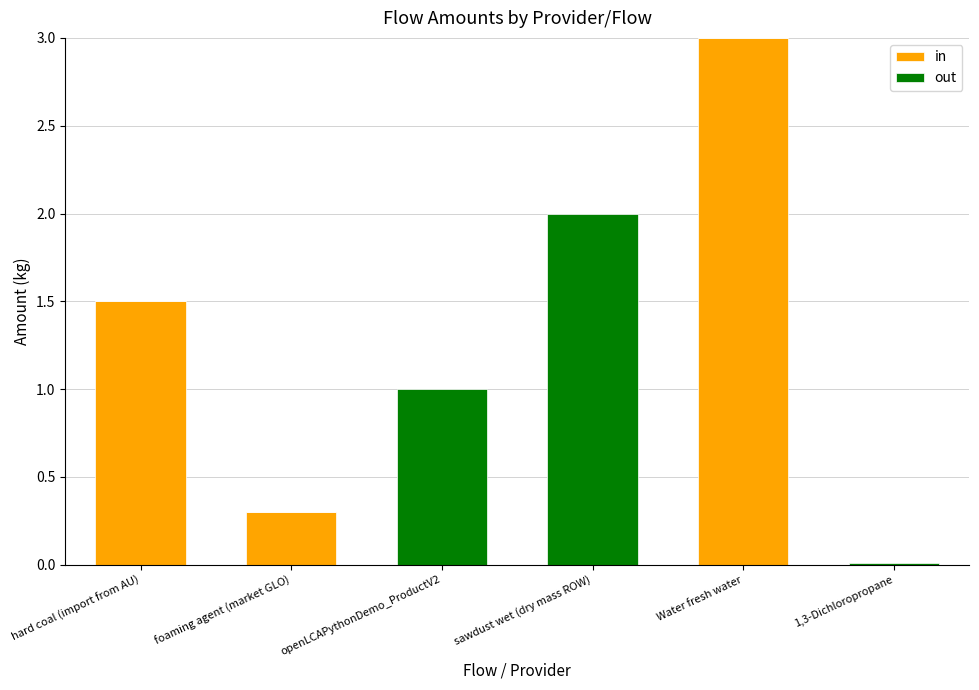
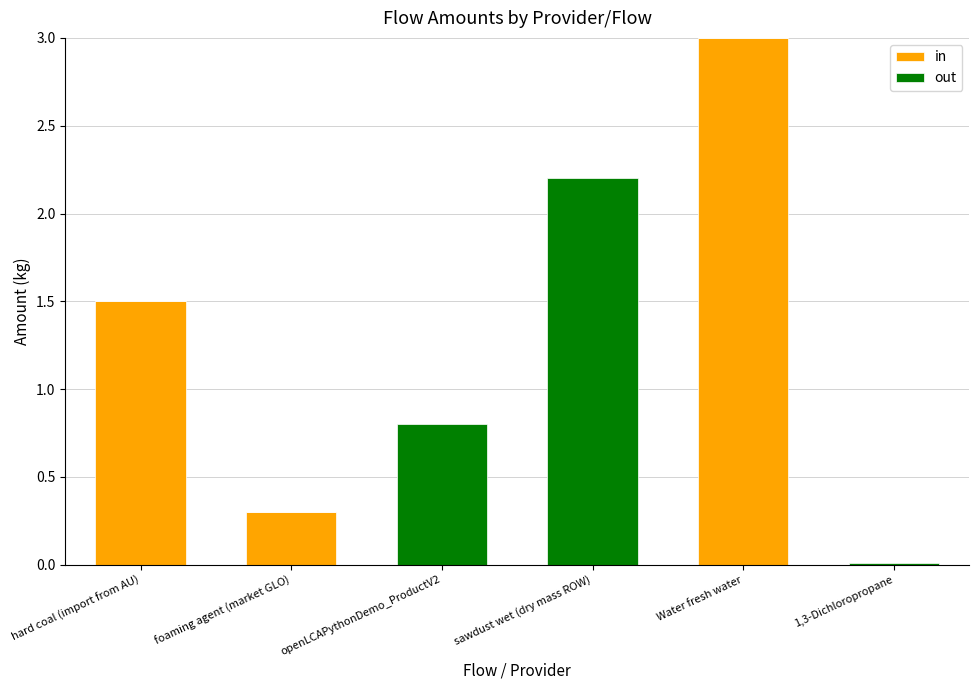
out, openLCAPythonDemo_ProductV2: 1.0 -> 0.8
out, sawdust wet (dry mass ROW): 2.0 -> 2.2
